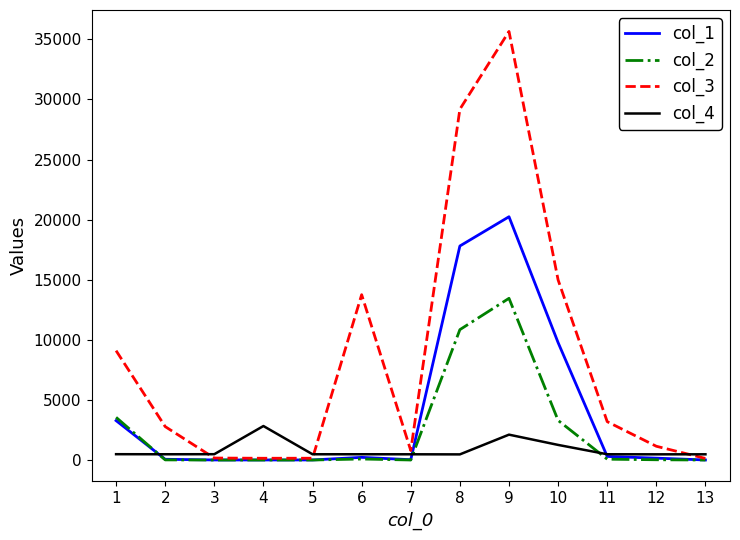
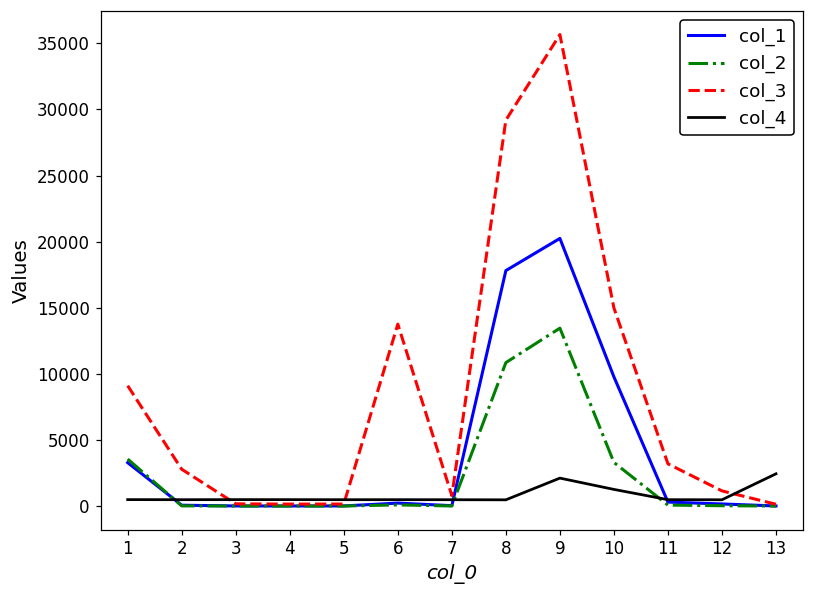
col_4, 4: 2800 -> 500
col_4, 13: 500 -> 2400
